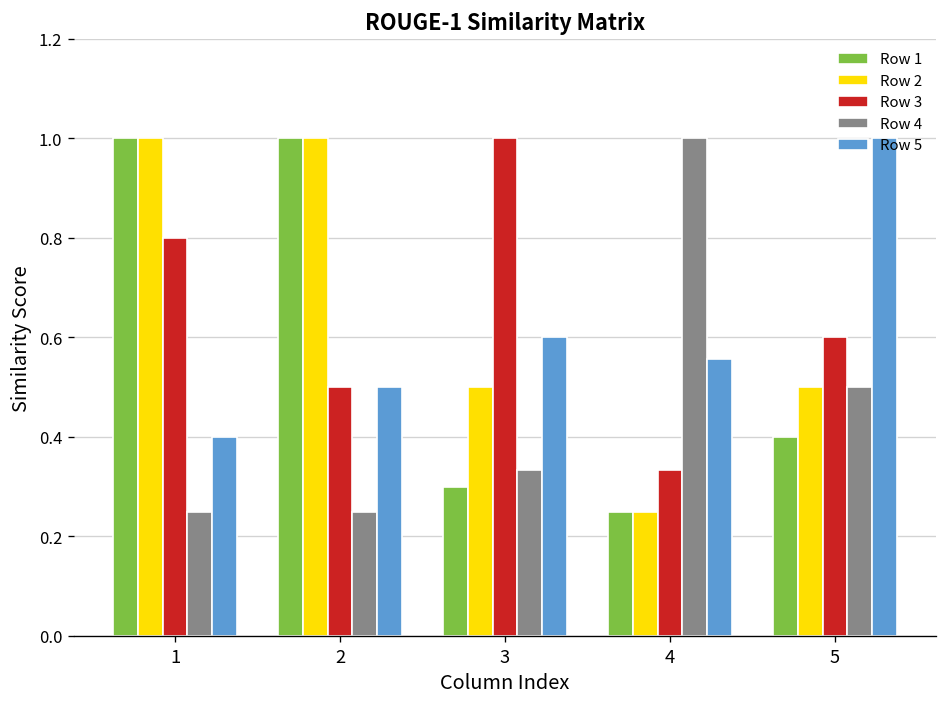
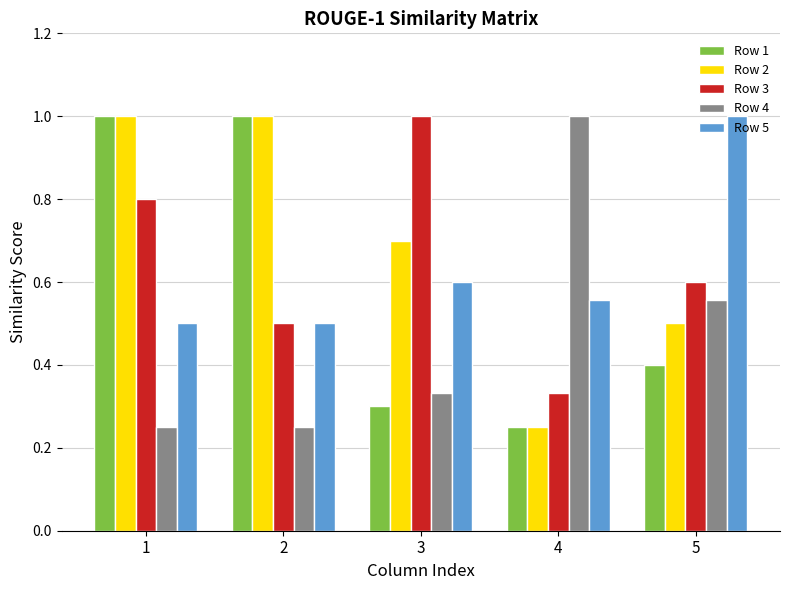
Row 5, 1: 0.4 -> 0.5
Row 2, 3: 0.5 -> 0.7
Row 4, 5: 0.50 -> 0.56
